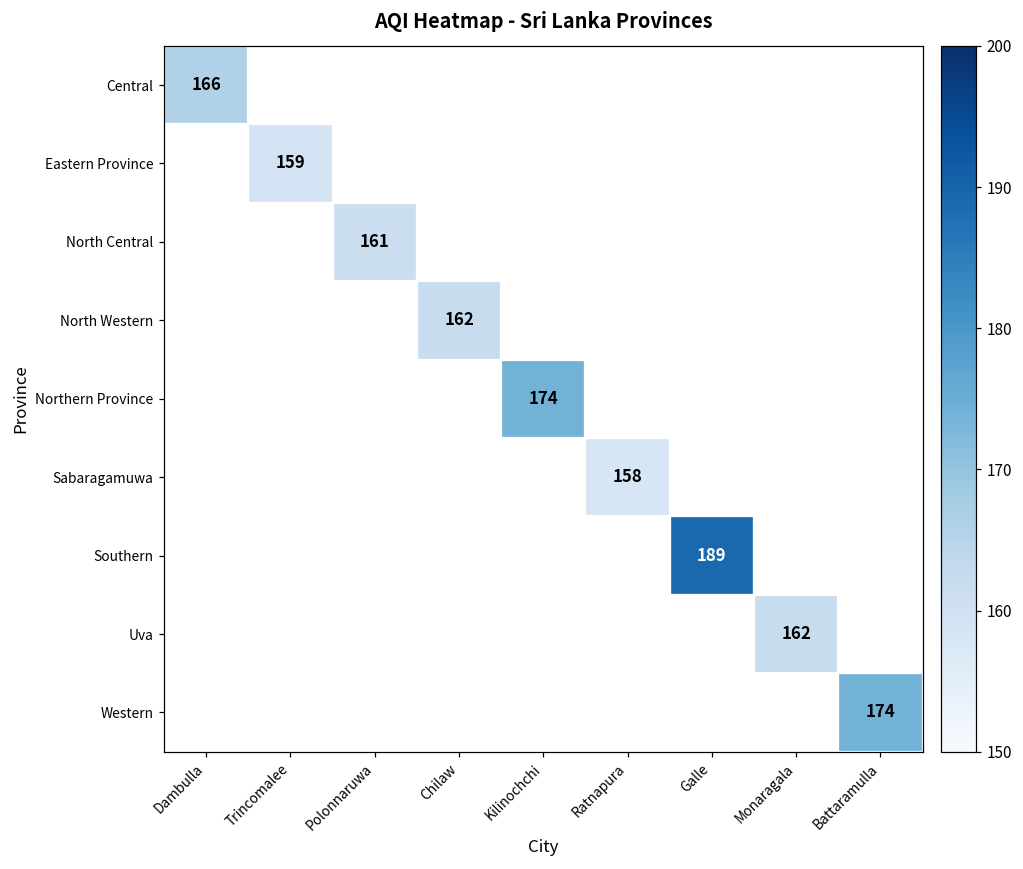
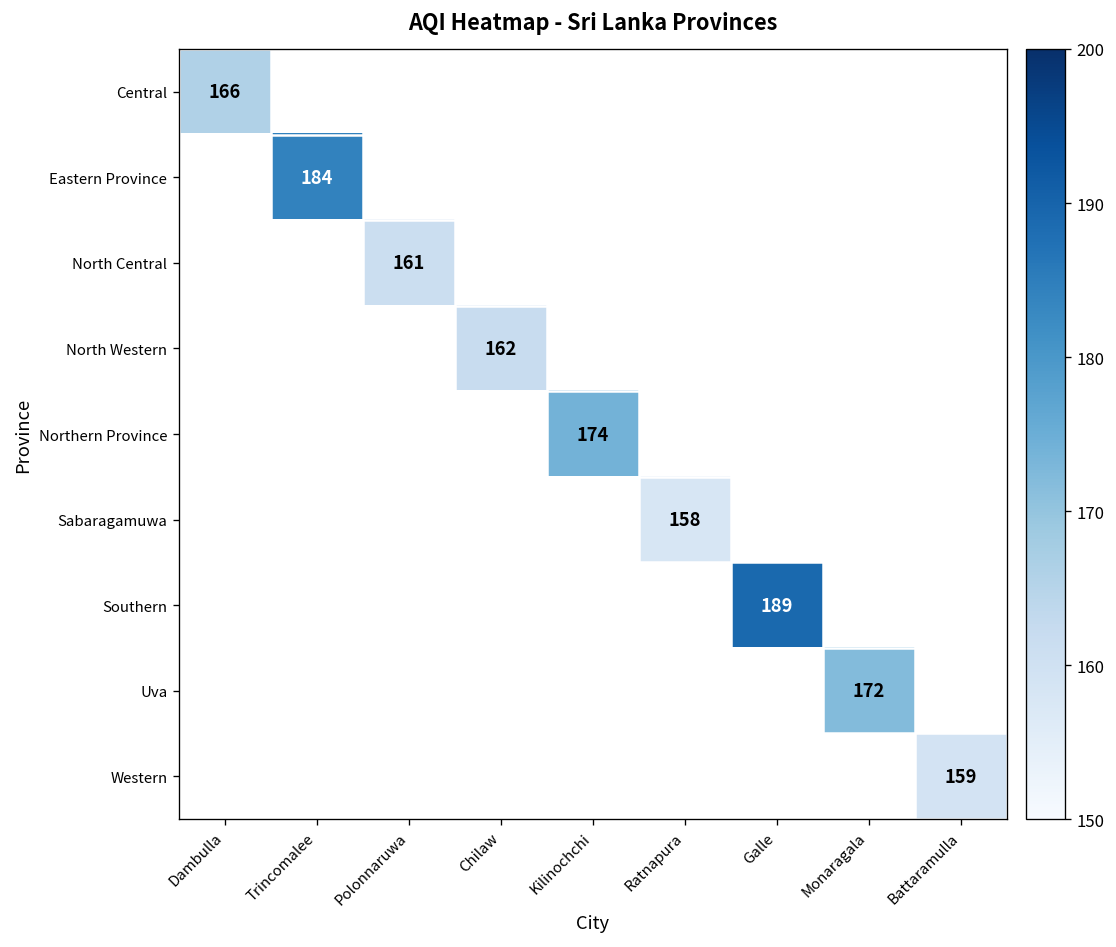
Eastern Province, Trincomalee: 159 -> 184
Uva, Monaragala: 162 -> 172
Western, Battaramulla: 174 -> 159
